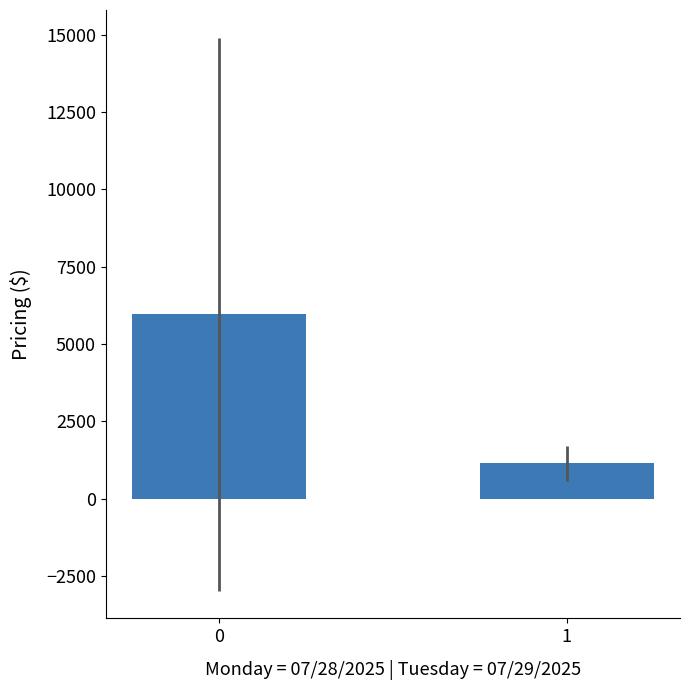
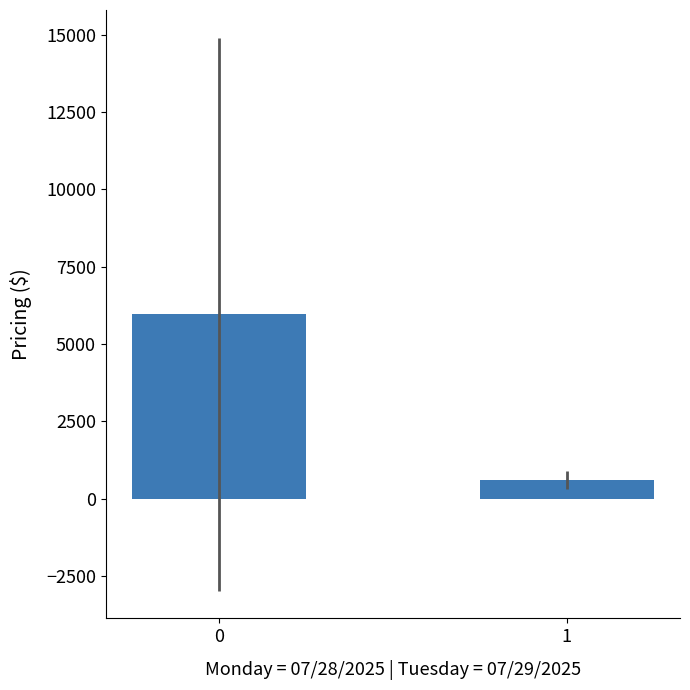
1: 1100 -> 600
